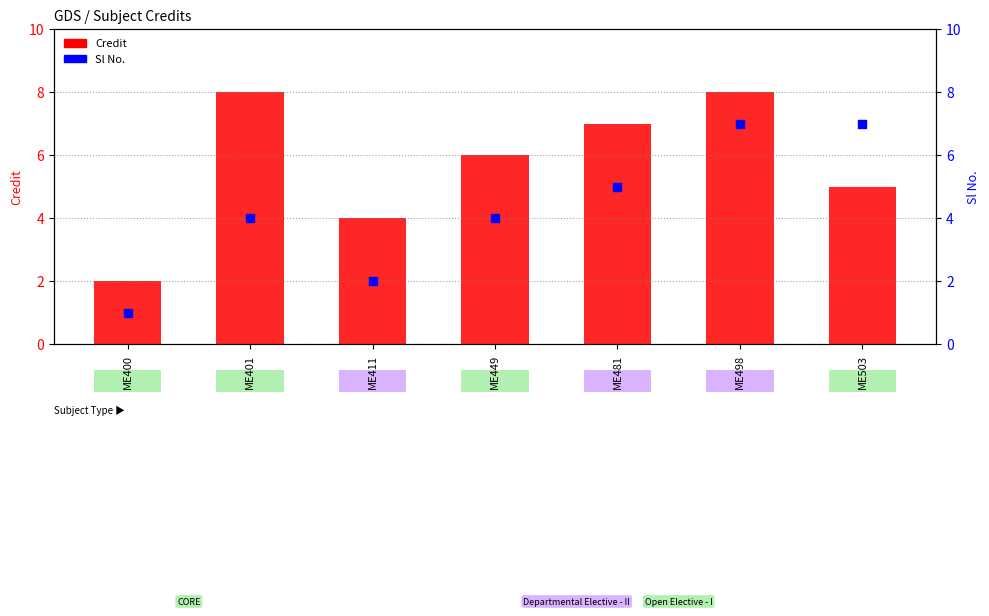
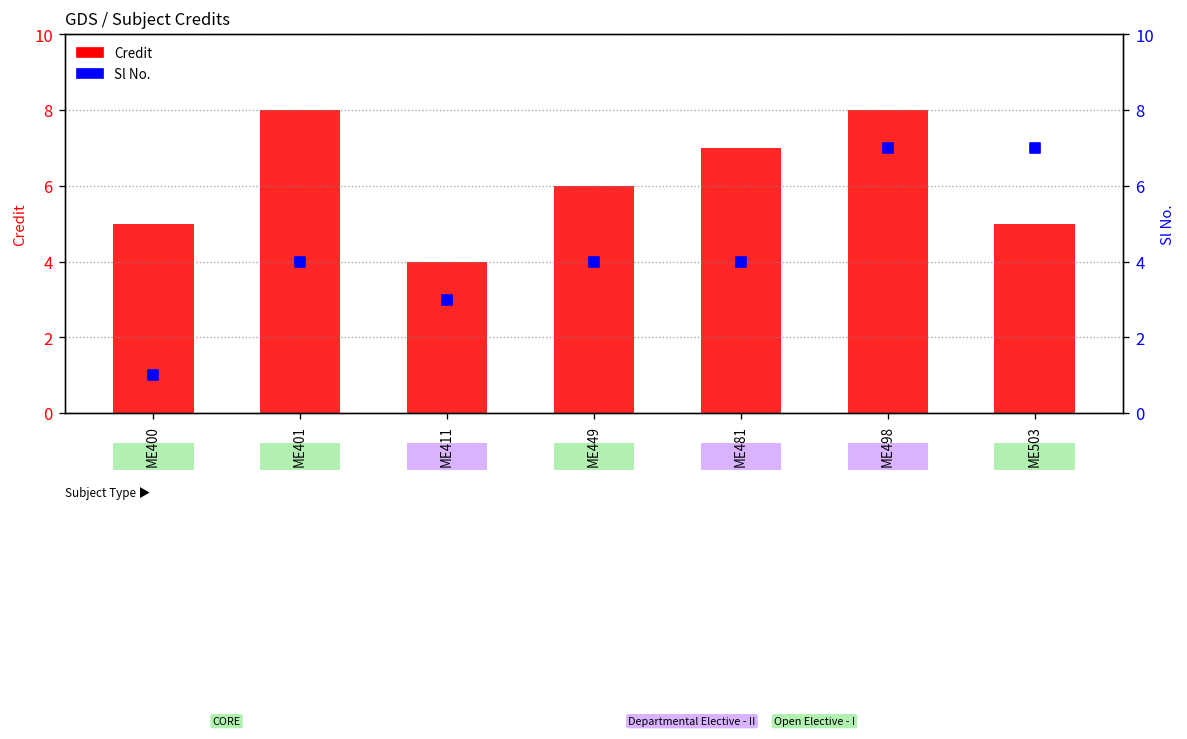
Credit, ME400: 2 -> 5
Sl No., ME411: 2 -> 3
Sl No., ME481: 5 -> 4
